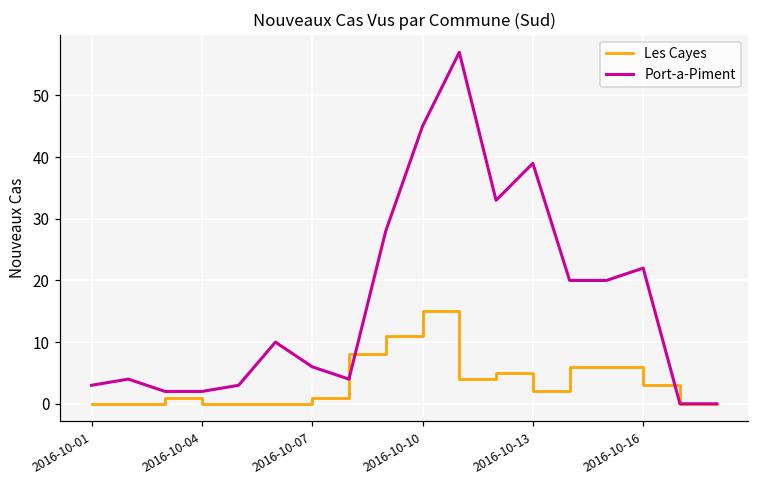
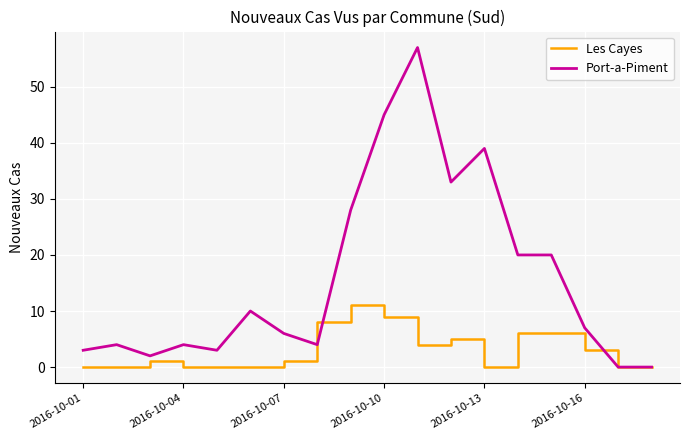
Port-a-Piment, 2016-10-04: 2 -> 4
Les Cayes, 2016-10-10: 15 -> 9
Les Cayes, 2016-10-13: 2 -> 0
Port-a-Piment, 2016-10-16: 22 -> 7
